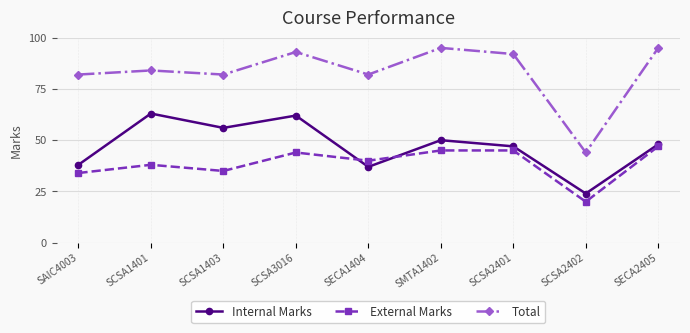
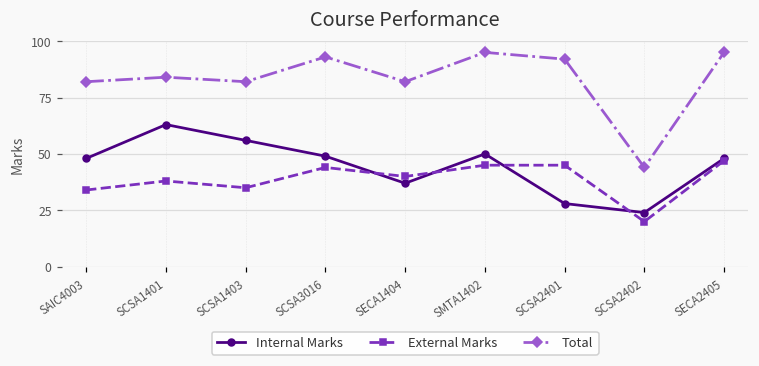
Internal Marks, SAIC4003: 38 -> 48
Internal Marks, SCSA3016: 62 -> 49
Internal Marks, SCSA2401: 47 -> 28
